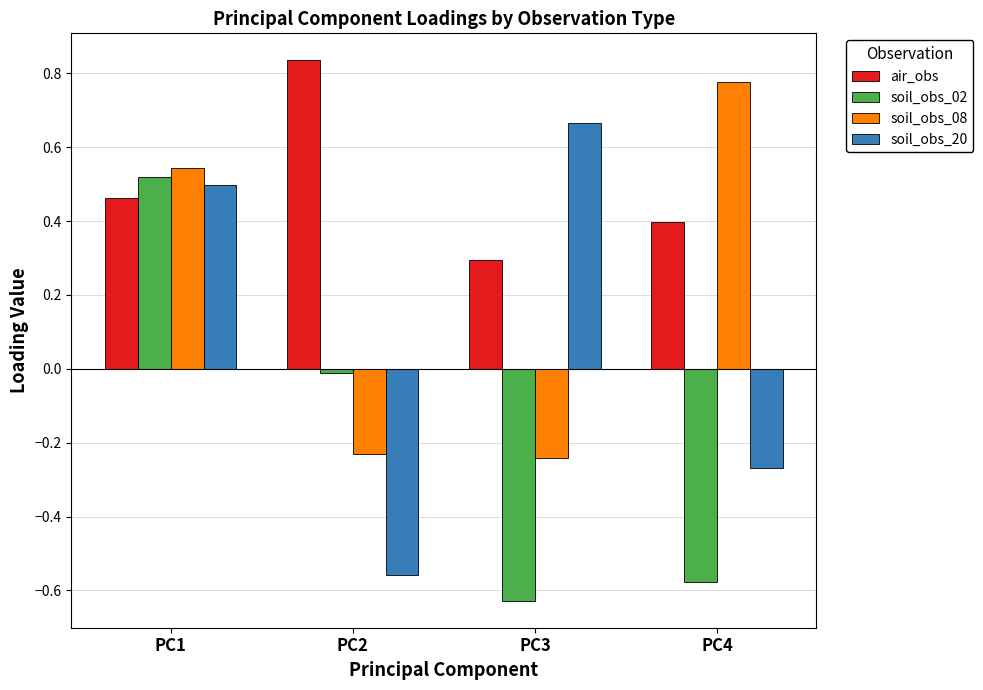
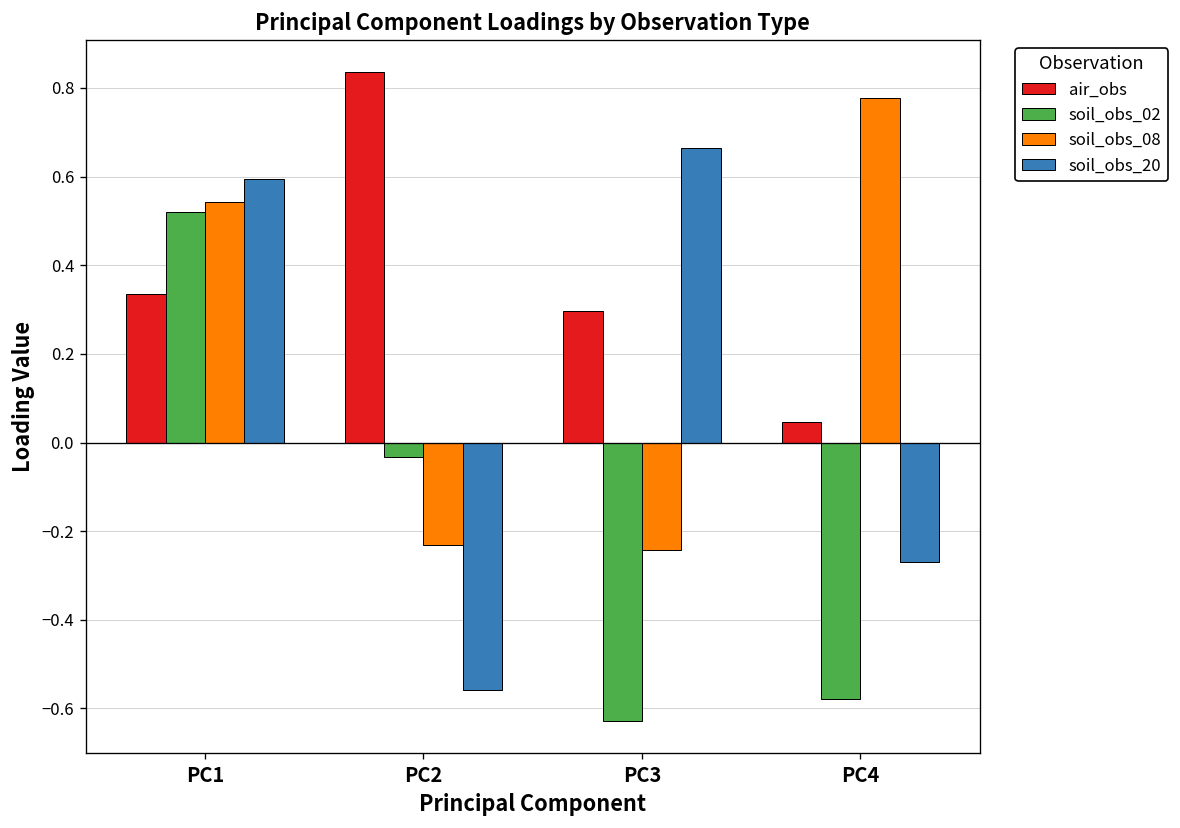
air_obs, PC1: 0.46 -> 0.34
soil_obs_20, PC1: 0.50 -> 0.59
soil_obs_02, PC2: -0.01 -> -0.03
air_obs, PC4: 0.40 -> 0.05
